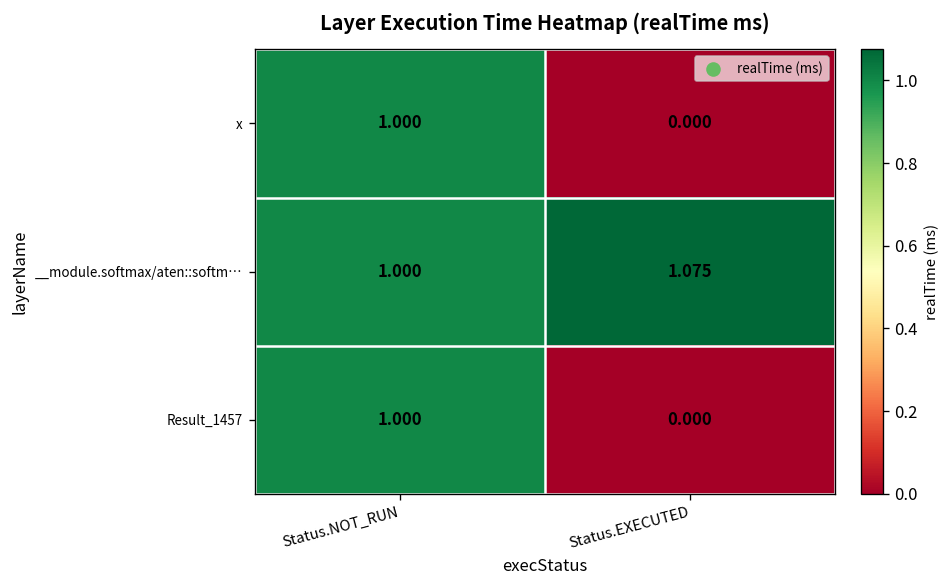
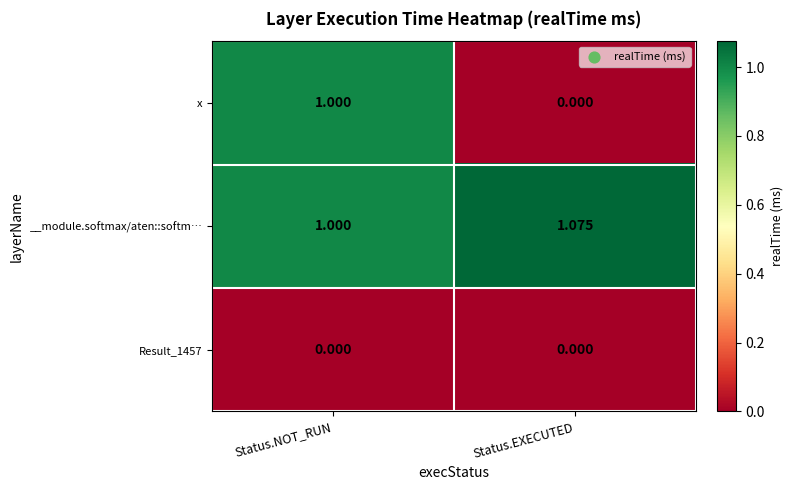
Result_1457, Status.NOT_RUN: 1.000 -> 0.000
